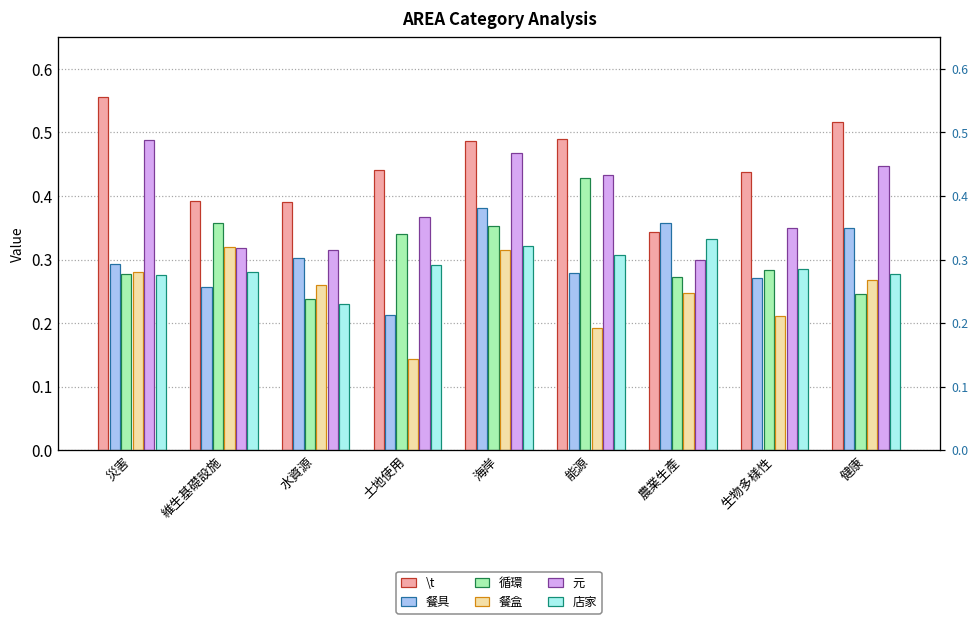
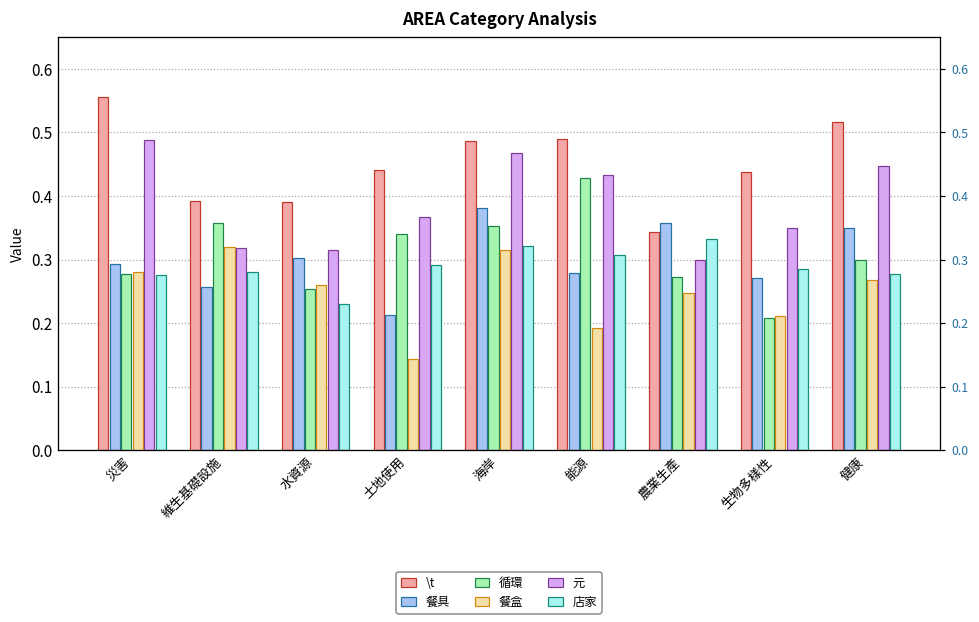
循環, 水資源: 0.24 -> 0.25
循環, 生物多樣性: 0.28 -> 0.21
循環, 健康: 0.25 -> 0.30
